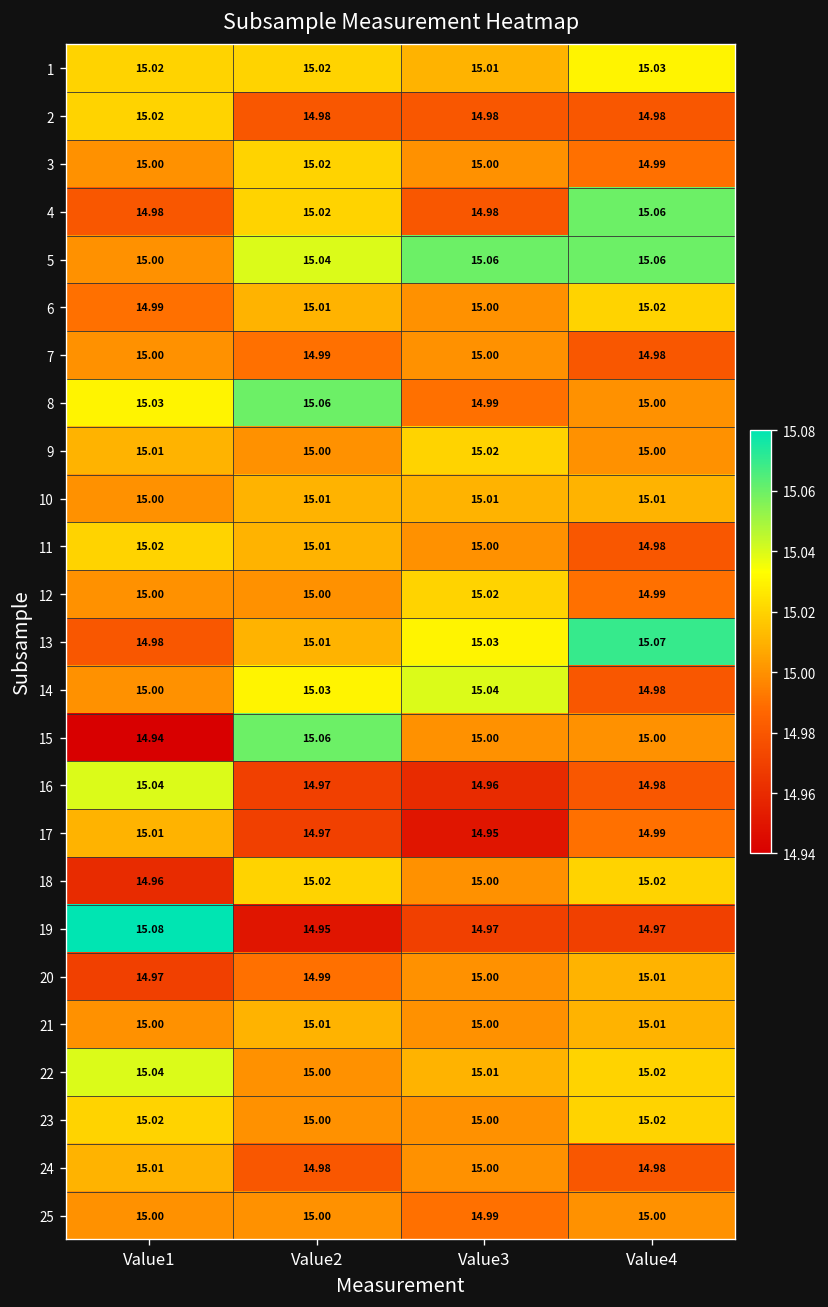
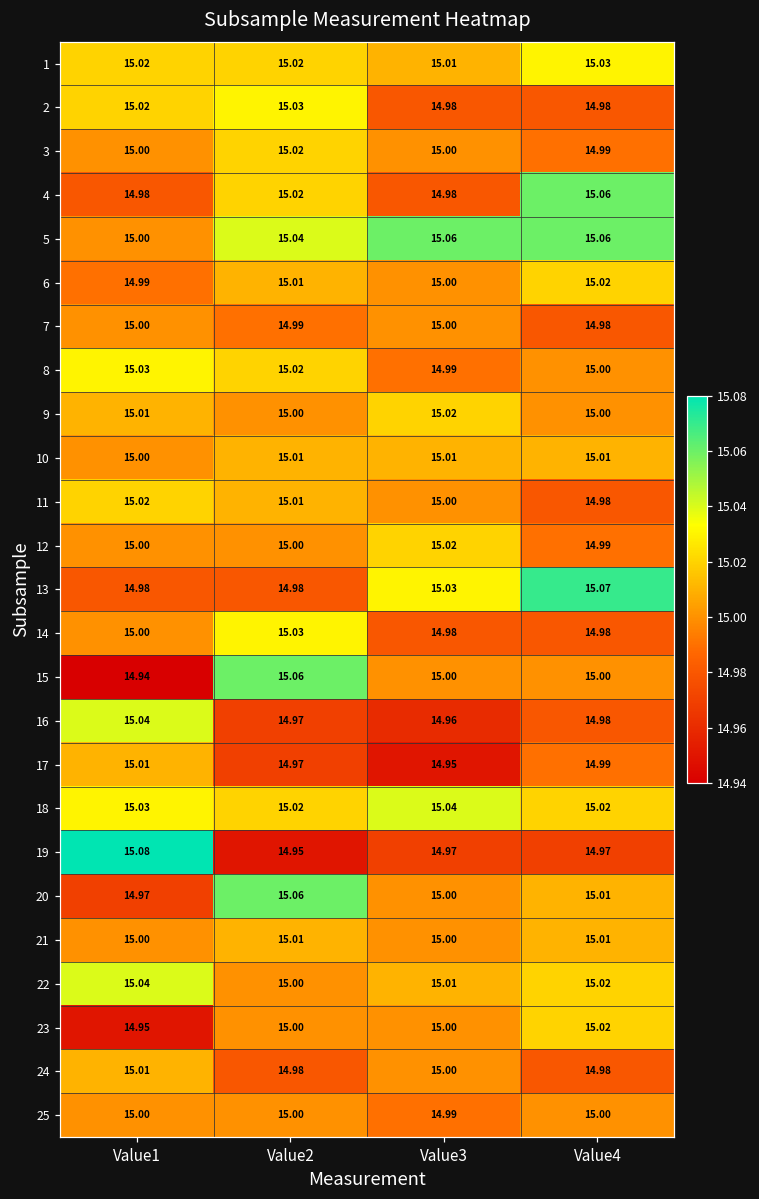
2, Value2: 14.98 -> 15.03
8, Value2: 15.06 -> 15.02
13, Value2: 15.01 -> 14.98
14, Value3: 15.04 -> 14.98
18, Value1: 14.96 -> 15.03
18, Value3: 15.00 -> 15.04
20, Value2: 14.99 -> 15.06
23, Value1: 15.02 -> 14.95
